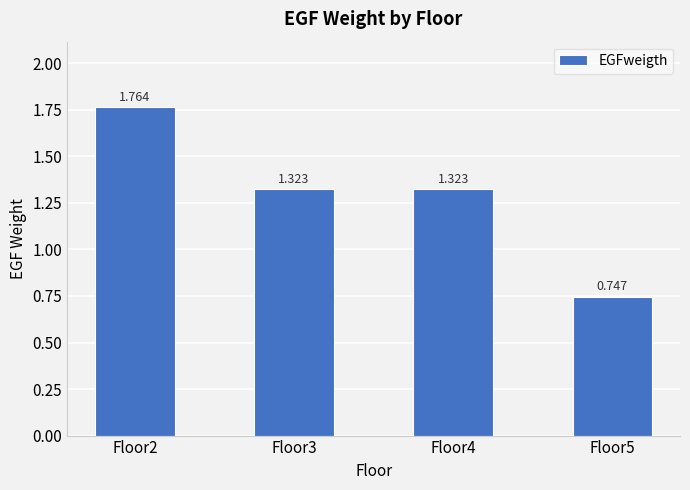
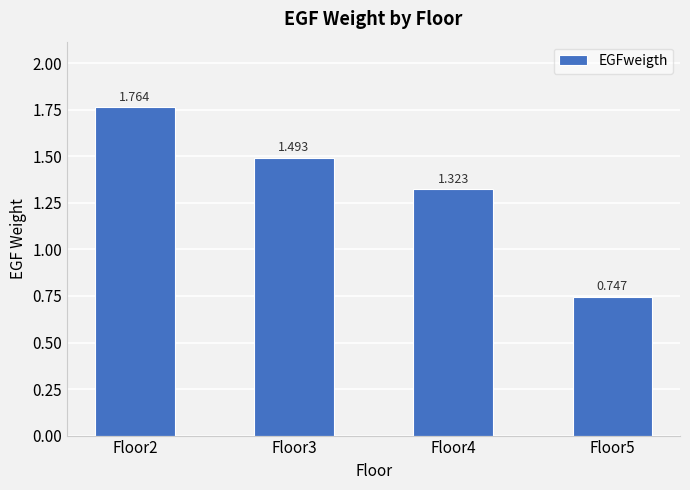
Floor3: 1.323 -> 1.493
